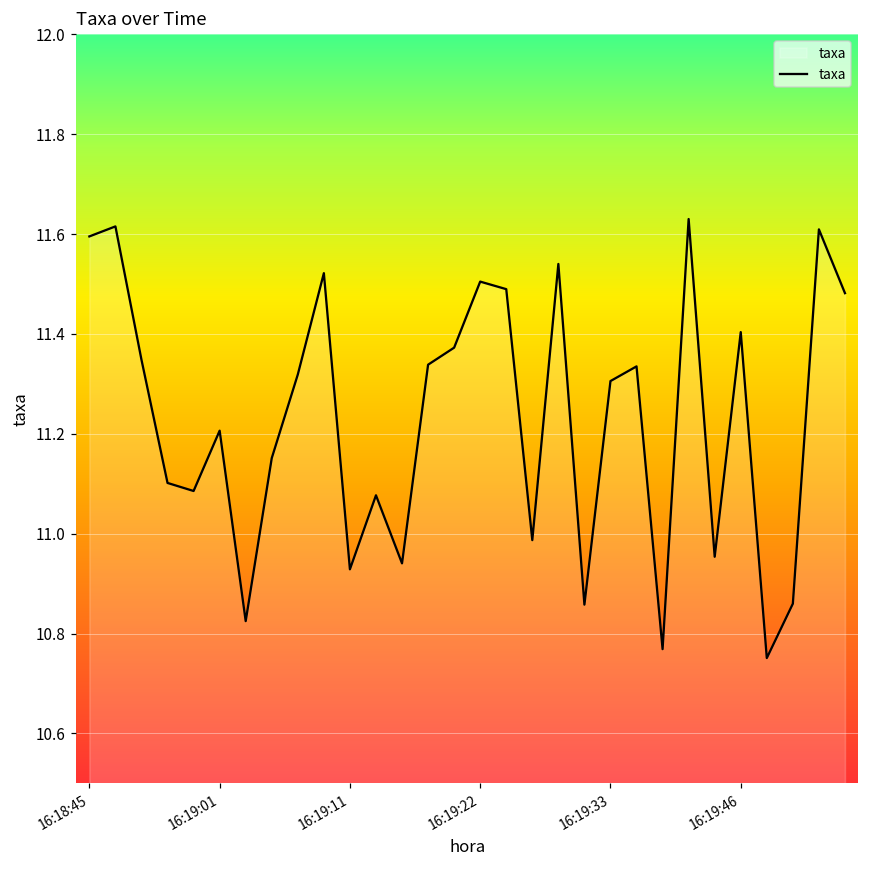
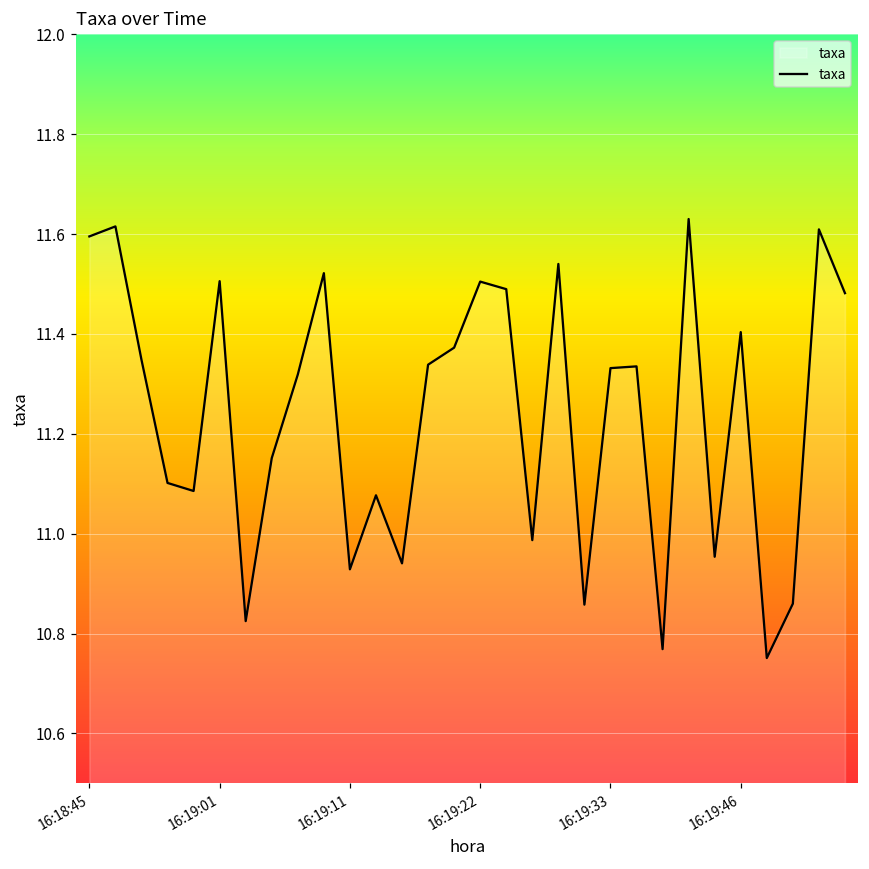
16:19:01: 11.21 -> 11.51
16:19:33: 11.31 -> 11.33
